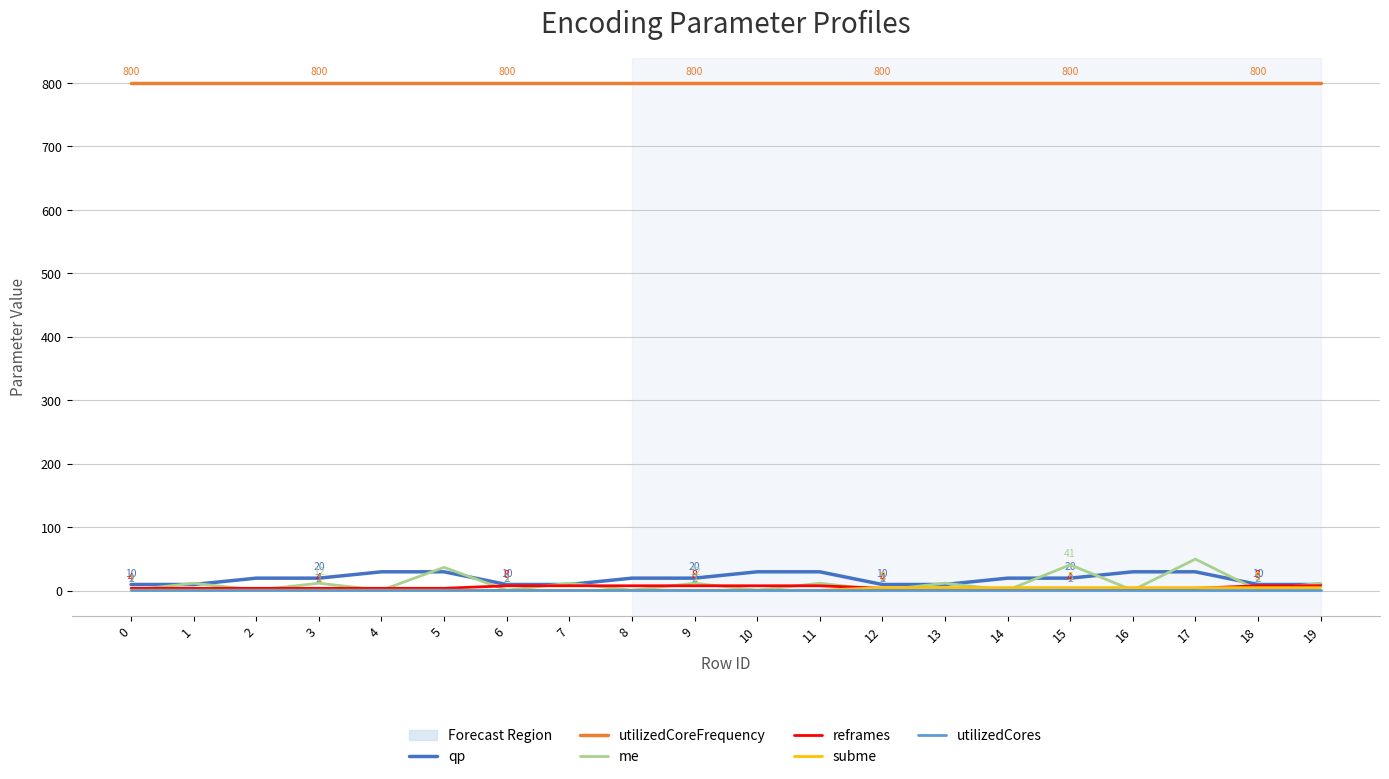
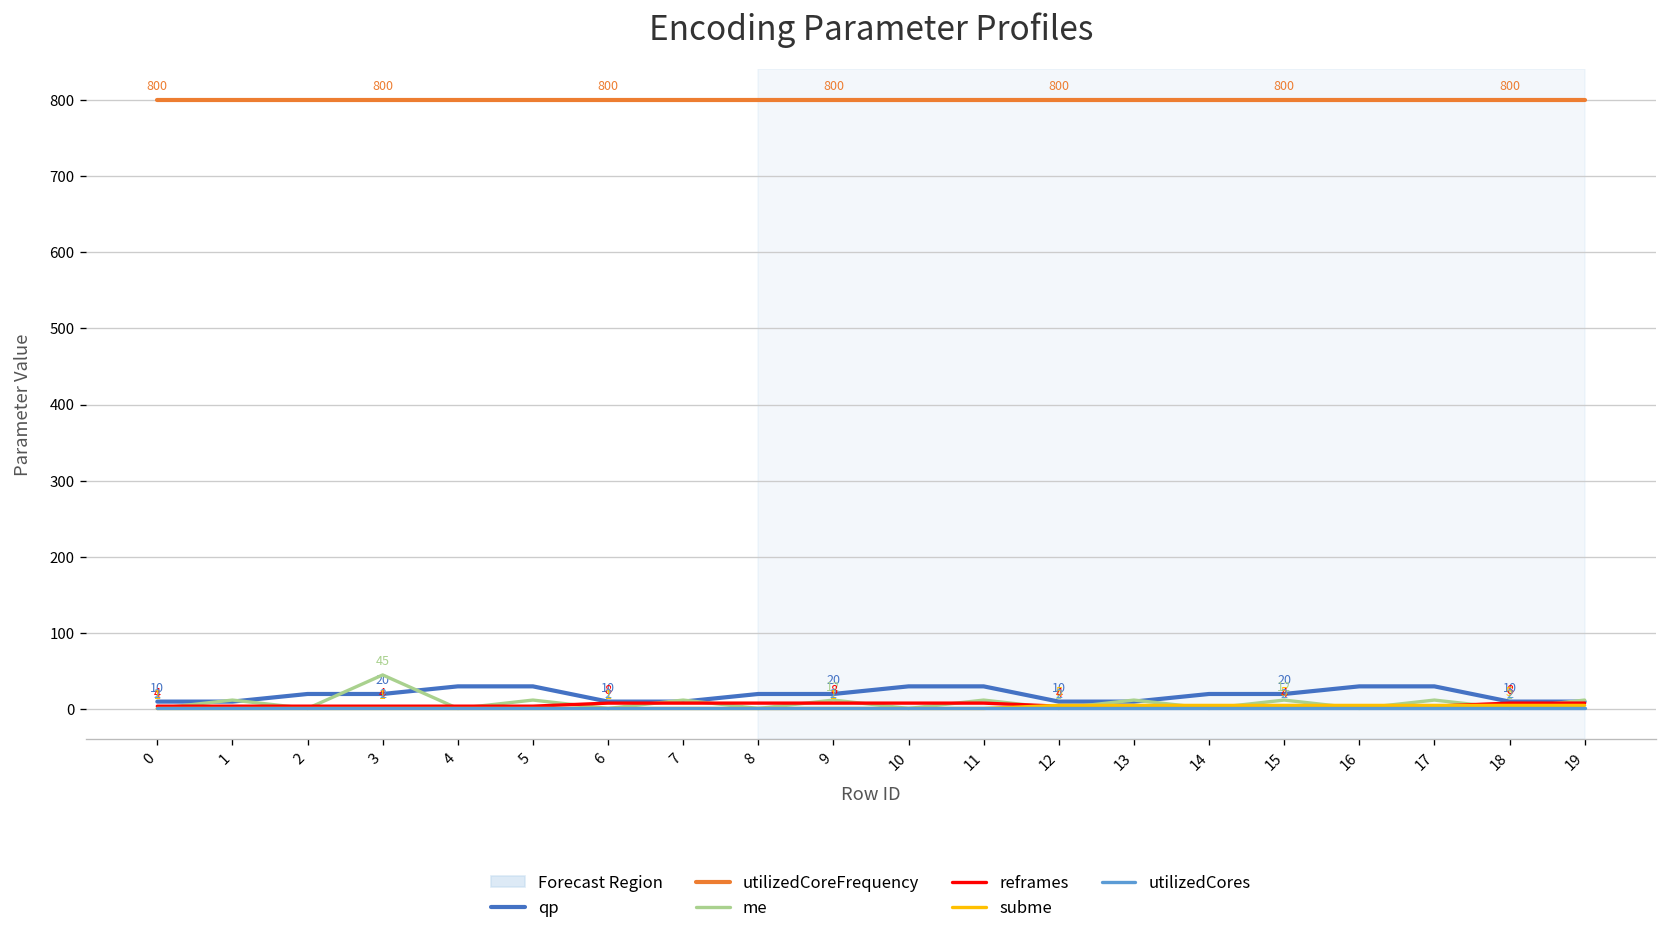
me, 3: 12 -> 45
me, 5: 40 -> 10
me, 15: 41 -> 12
me, 17: 50 -> 10
